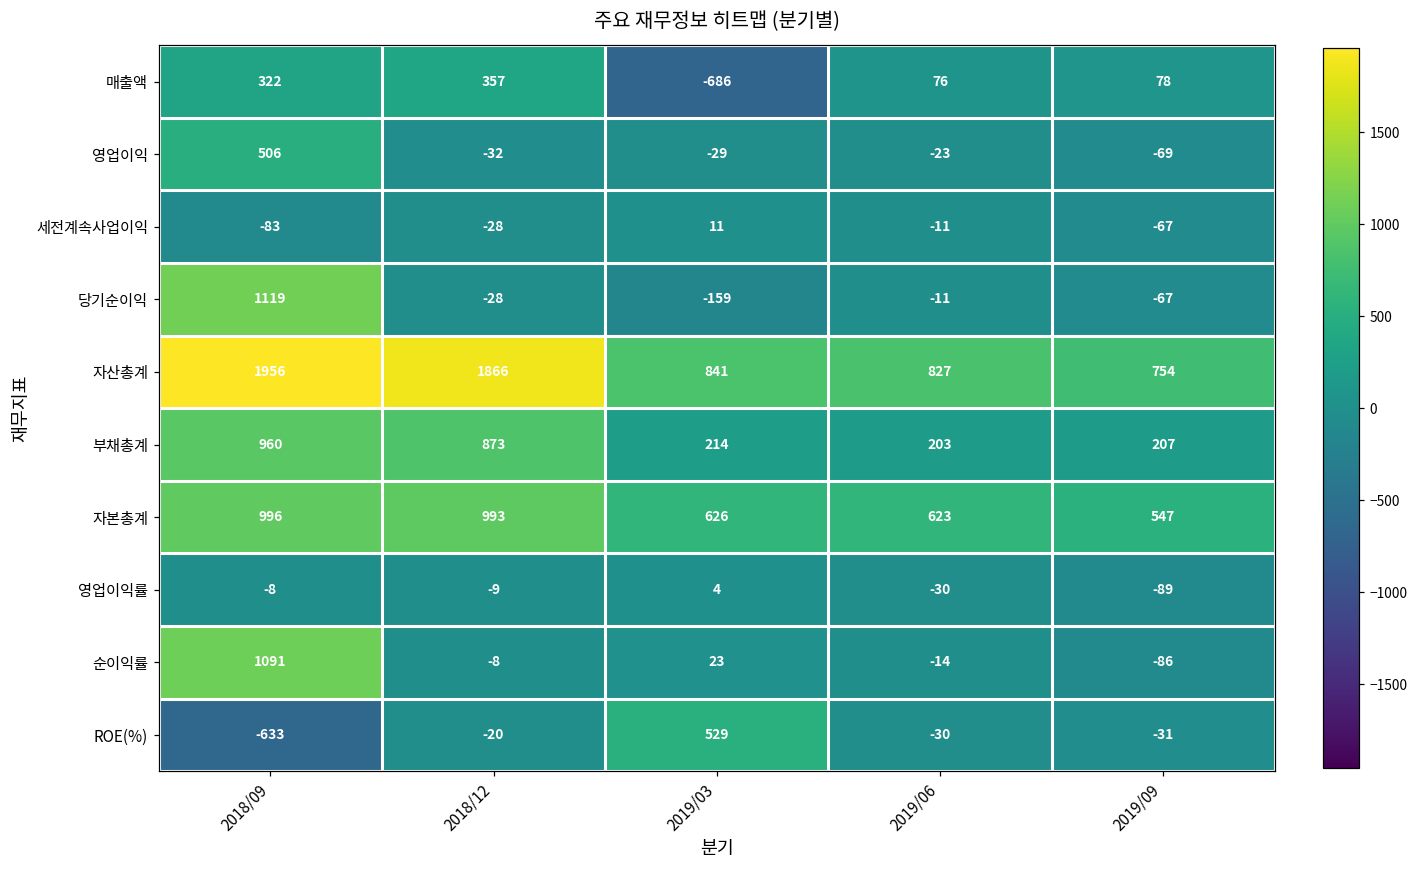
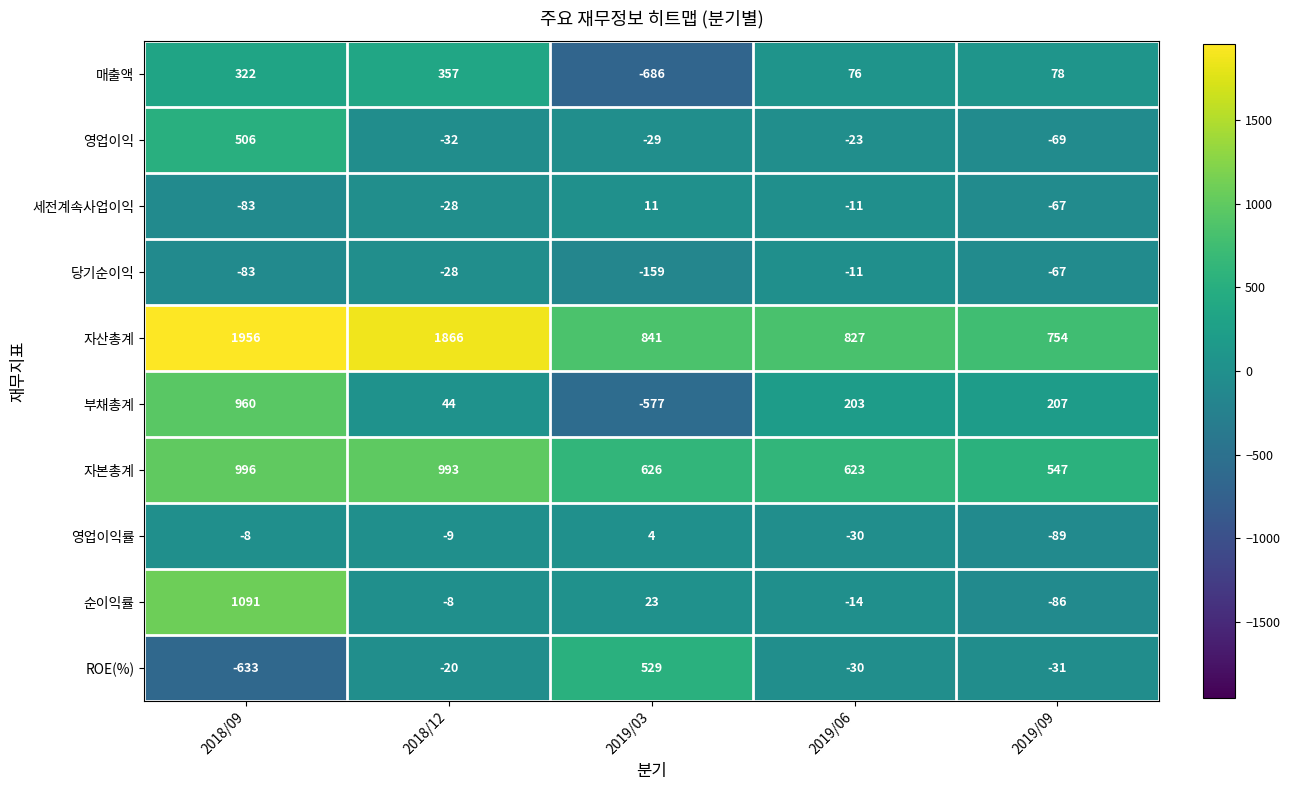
당기순이익, 2018/09: 1119 -> -83
부채총계, 2018/12: 873 -> 44
부채총계, 2019/03: 214 -> -577
